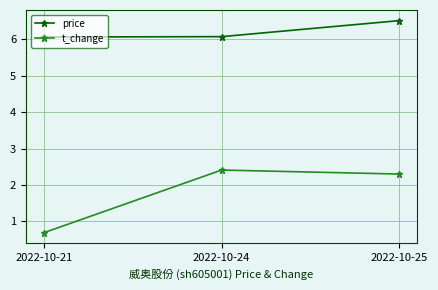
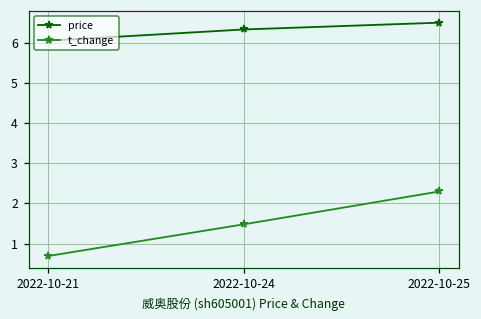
price, 2022-10-24: 6.1 -> 6.3
t_change, 2022-10-24: 2.4 -> 1.5
